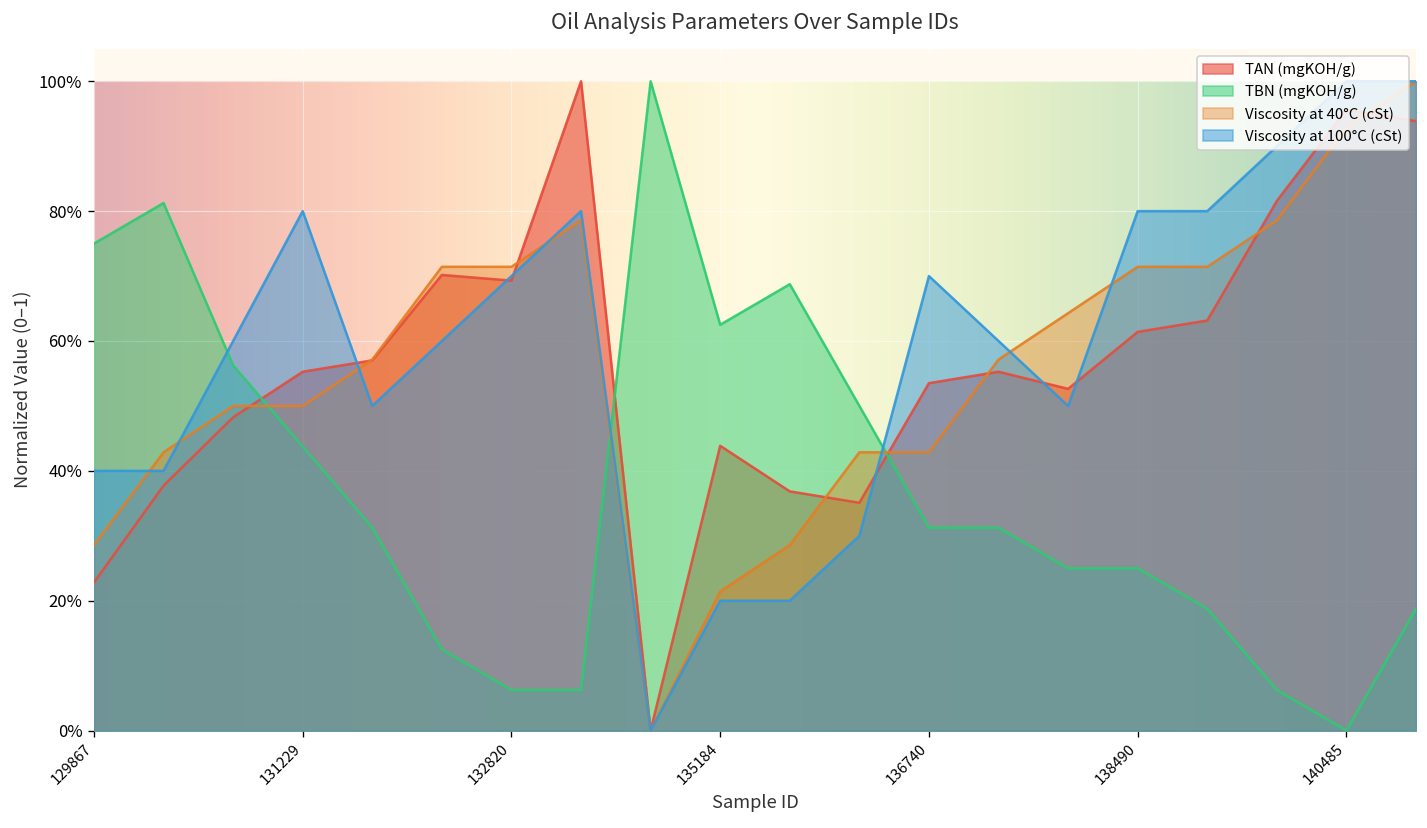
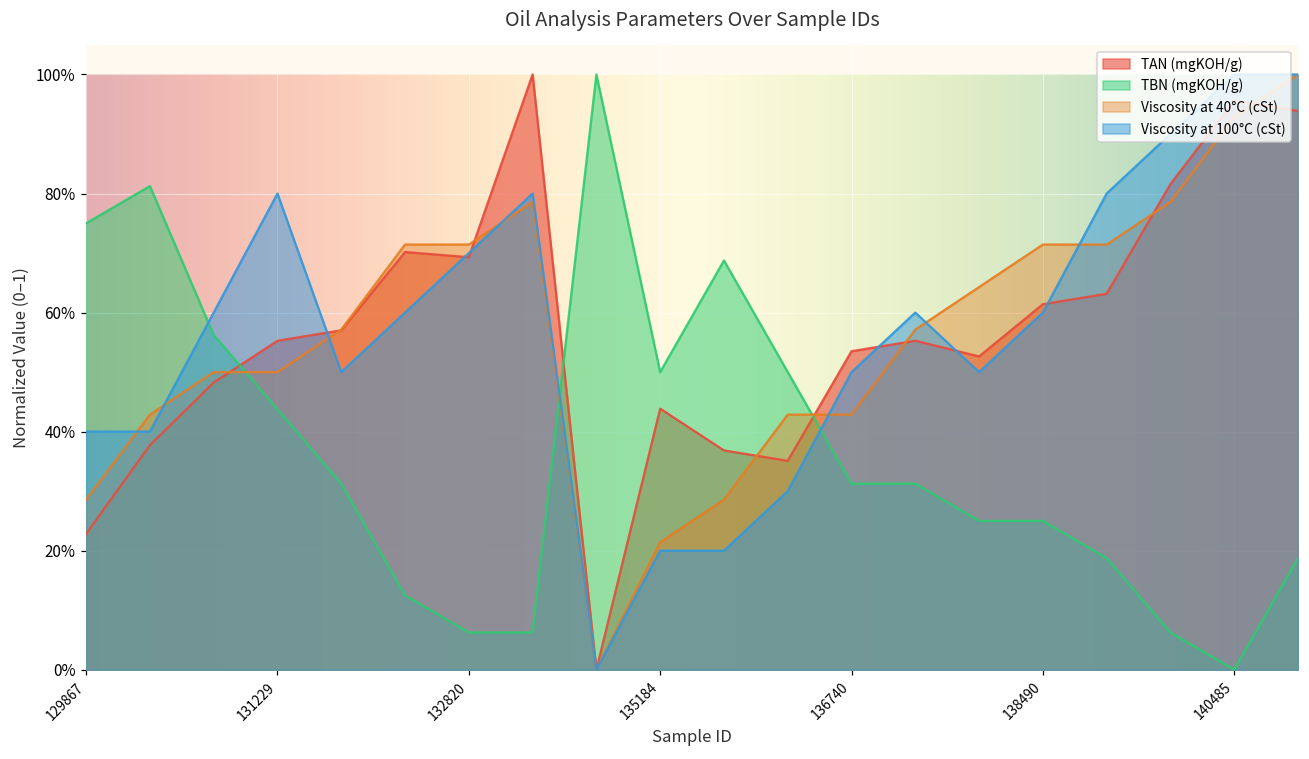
TBN (mgKOH/g), 135184: 62% -> 50%
Viscosity at 100°C (cSt), 136740: 70% -> 50%
Viscosity at 100°C (cSt), 138490: 80% -> 60%
